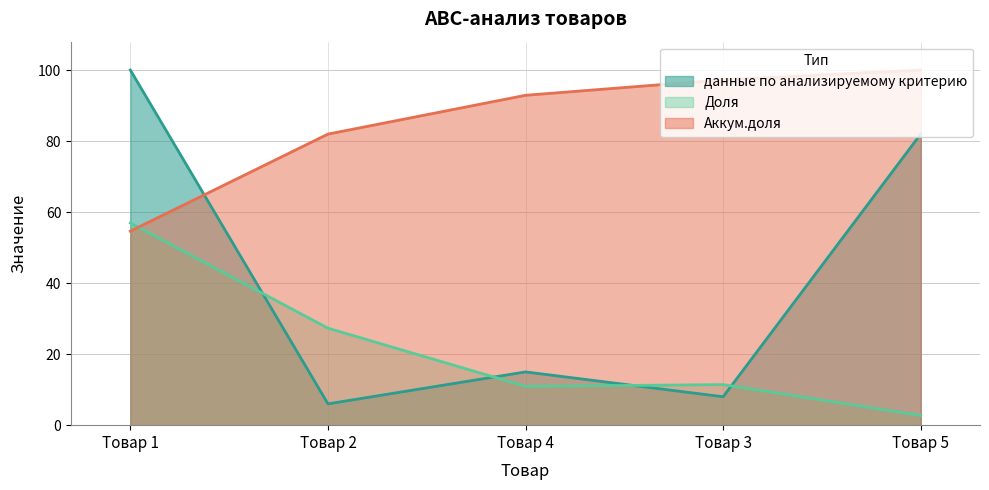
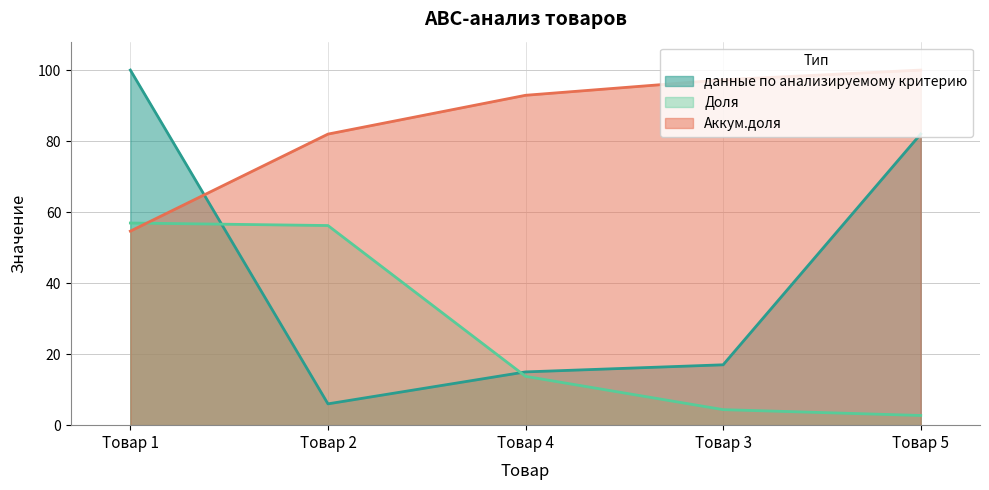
Доля, Товар 2: 27 -> 56
Доля, Товар 4: 11 -> 14
данные по анализируемому критерию, Товар 3: 8 -> 17
Доля, Товар 3: 11 -> 4
